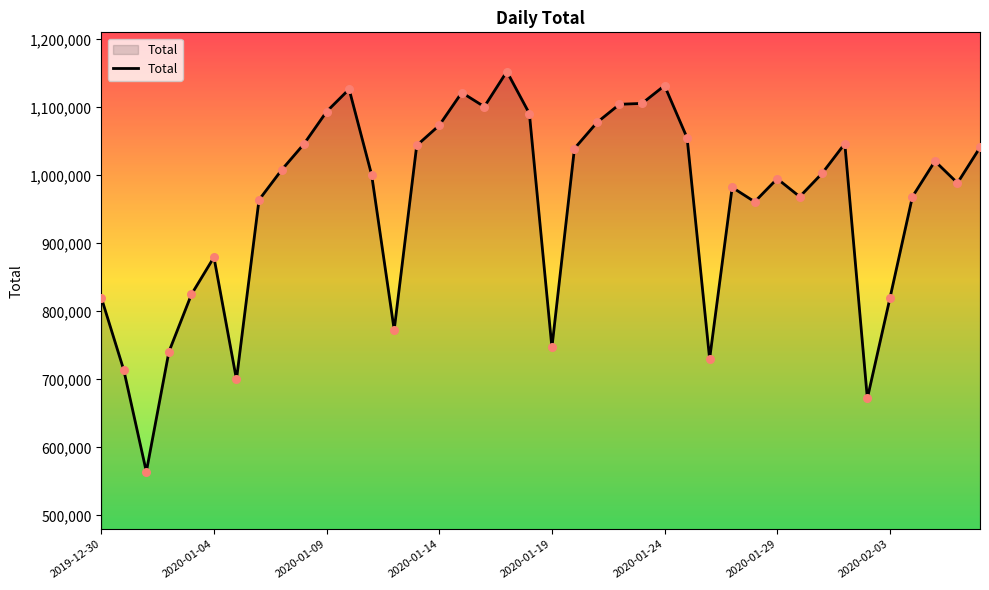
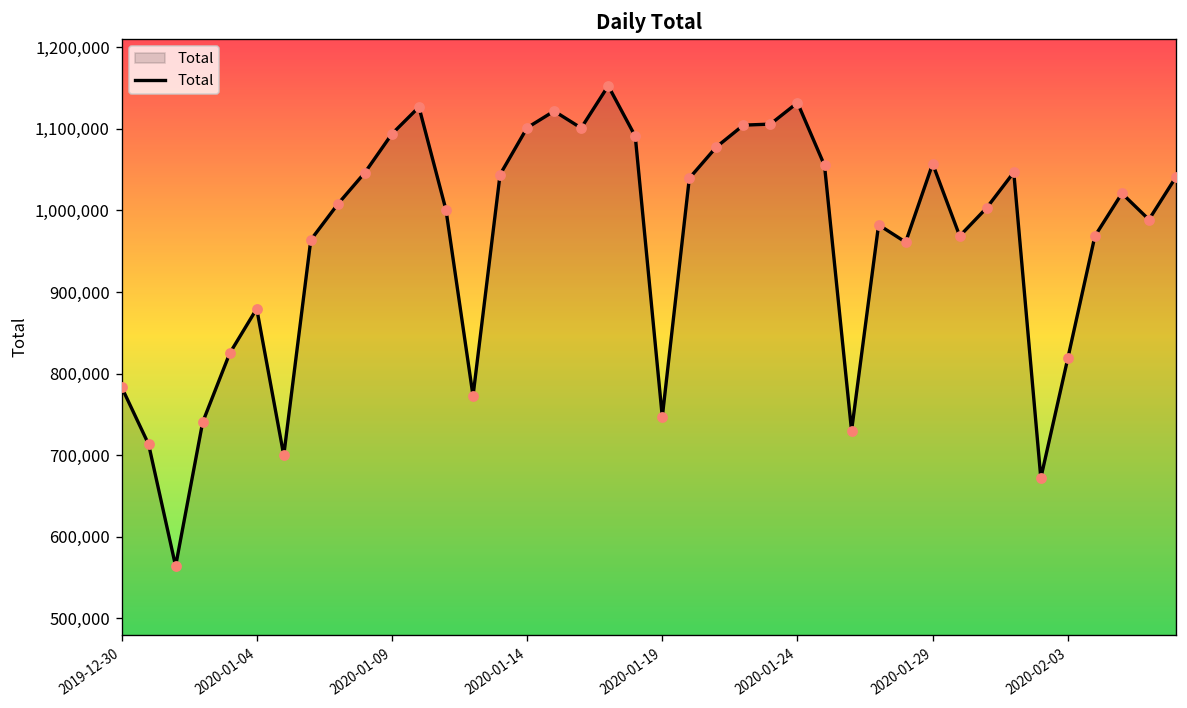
2019-12-30: 820,000 -> 780,000
2020-01-14: 1,070,000 -> 1,100,000
2020-01-29: 1,000,000 -> 1,060,000
